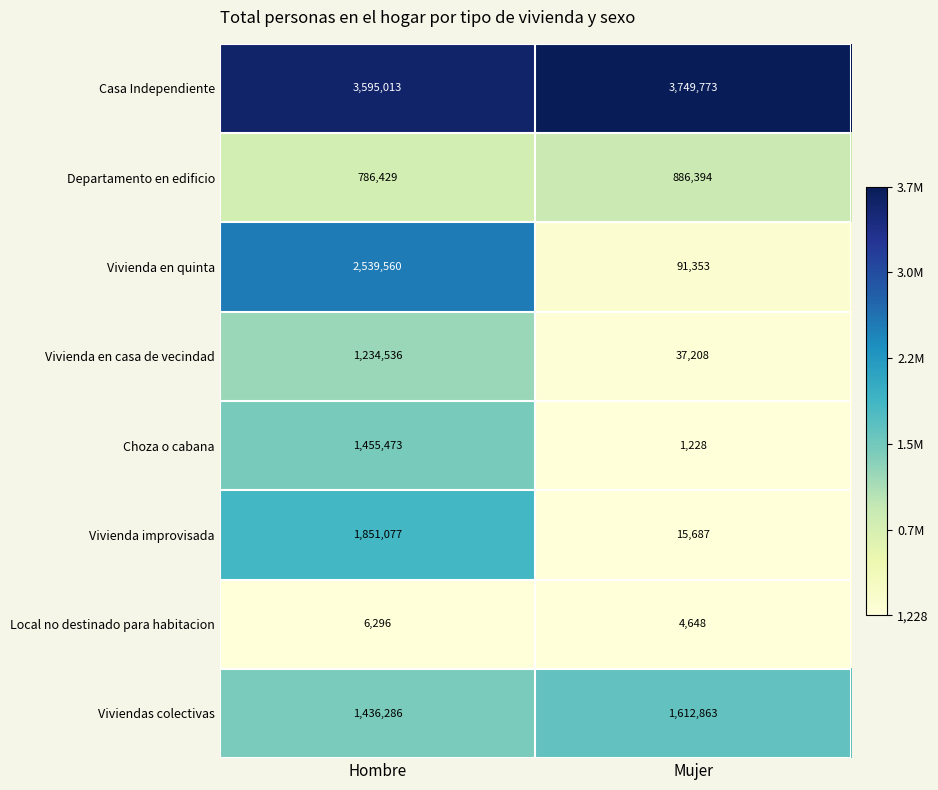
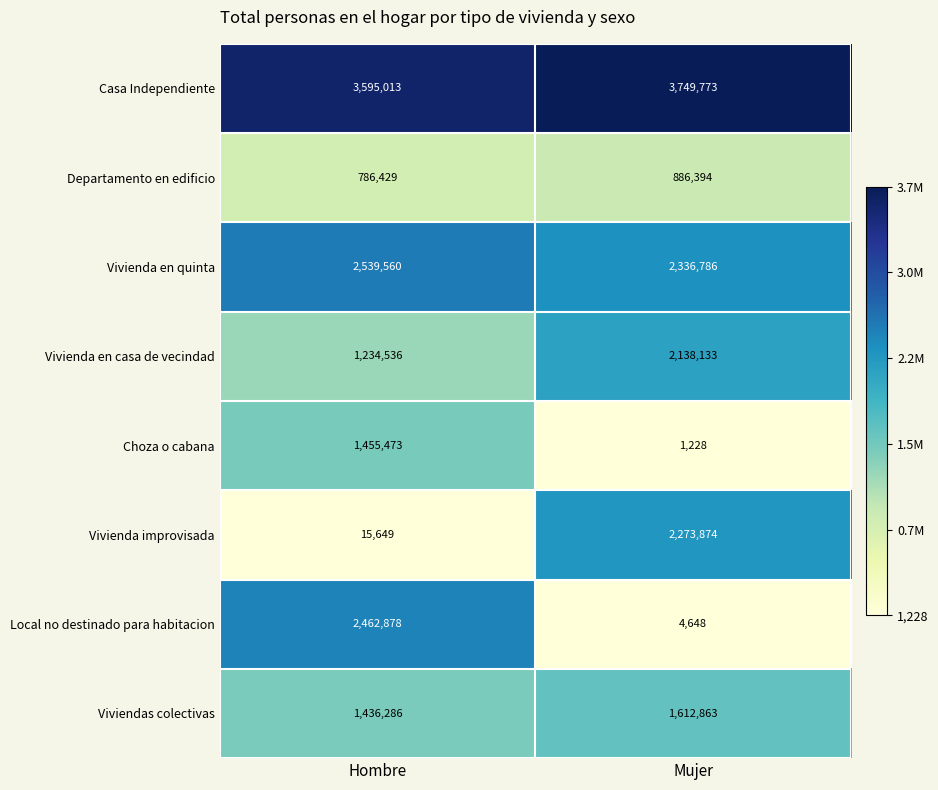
Vivienda en quinta, Mujer: 91,353 -> 2,336,786
Vivienda en casa de vecindad, Mujer: 37,208 -> 2,138,133
Vivienda improvisada, Hombre: 1,851,077 -> 15,649
Vivienda improvisada, Mujer: 15,687 -> 2,273,874
Local no destinado para habitacion, Hombre: 6,296 -> 2,462,878
